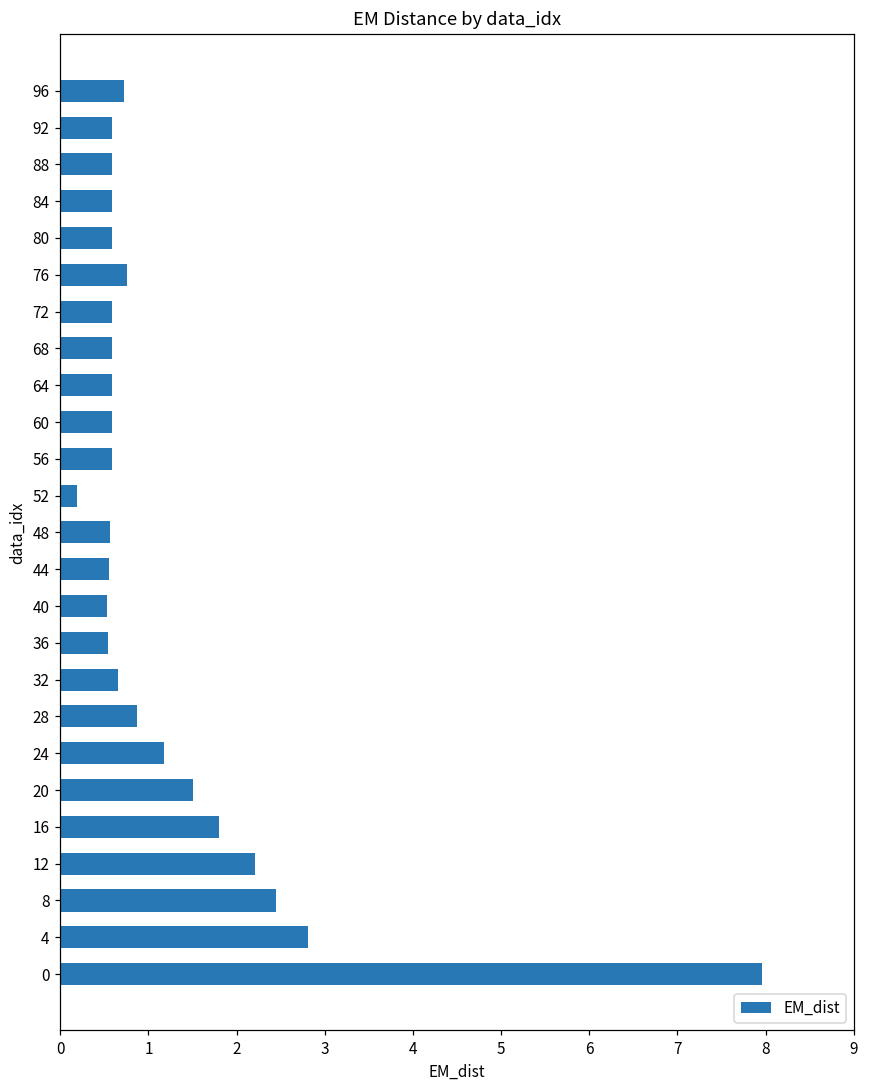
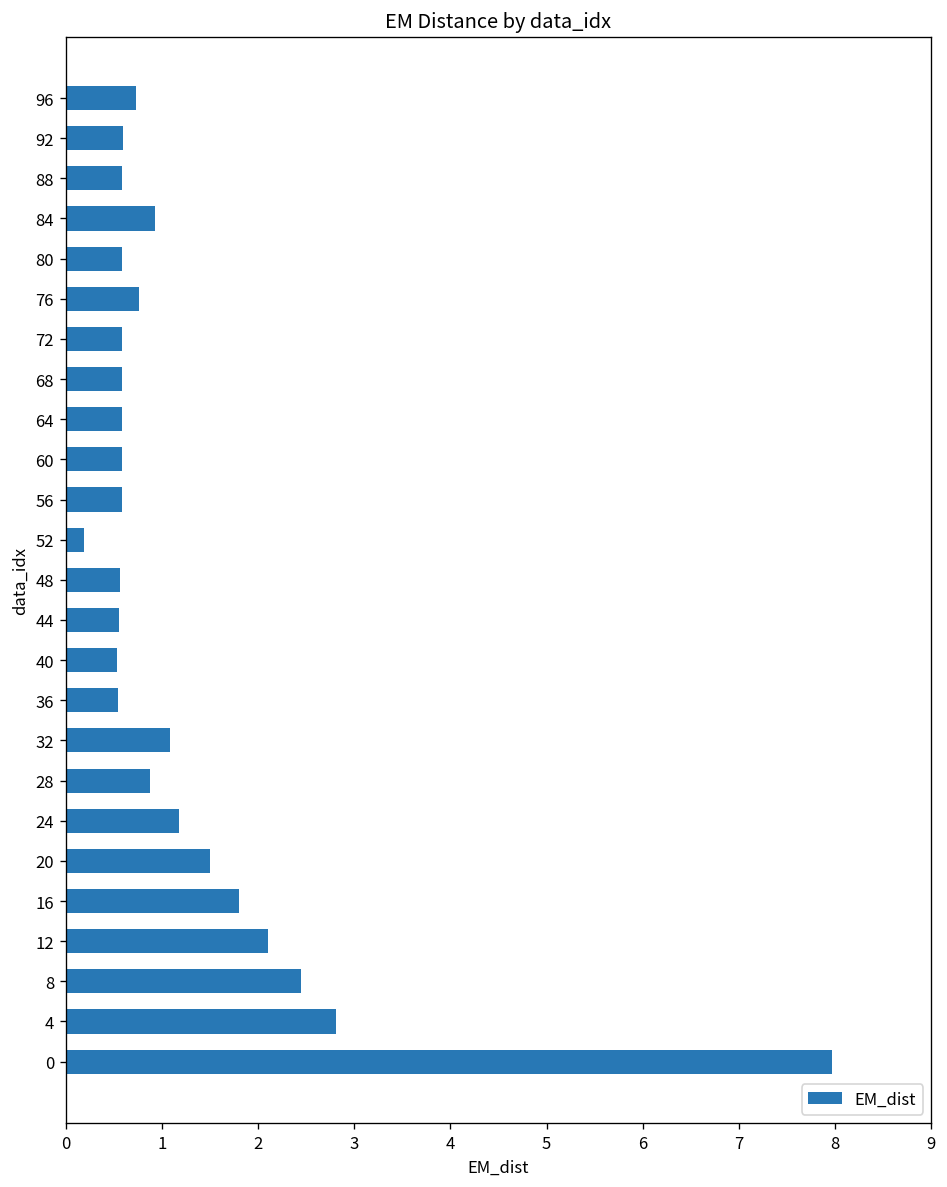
84: 0.6 -> 0.9
32: 0.7 -> 1.1
12: 2.2 -> 2.1
